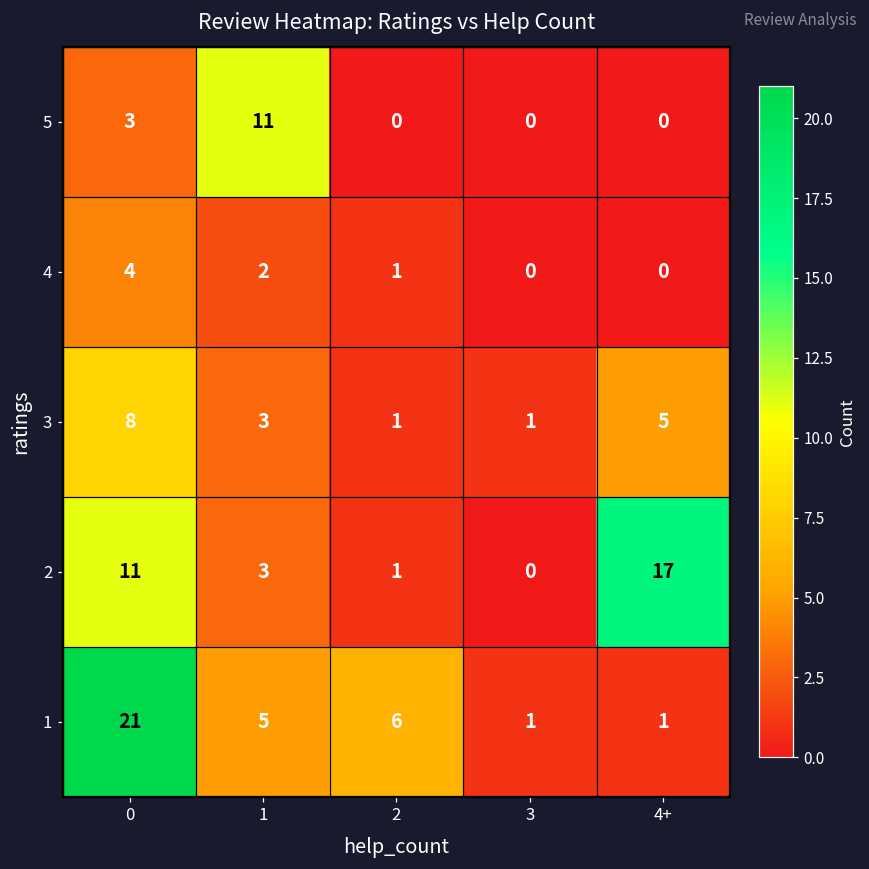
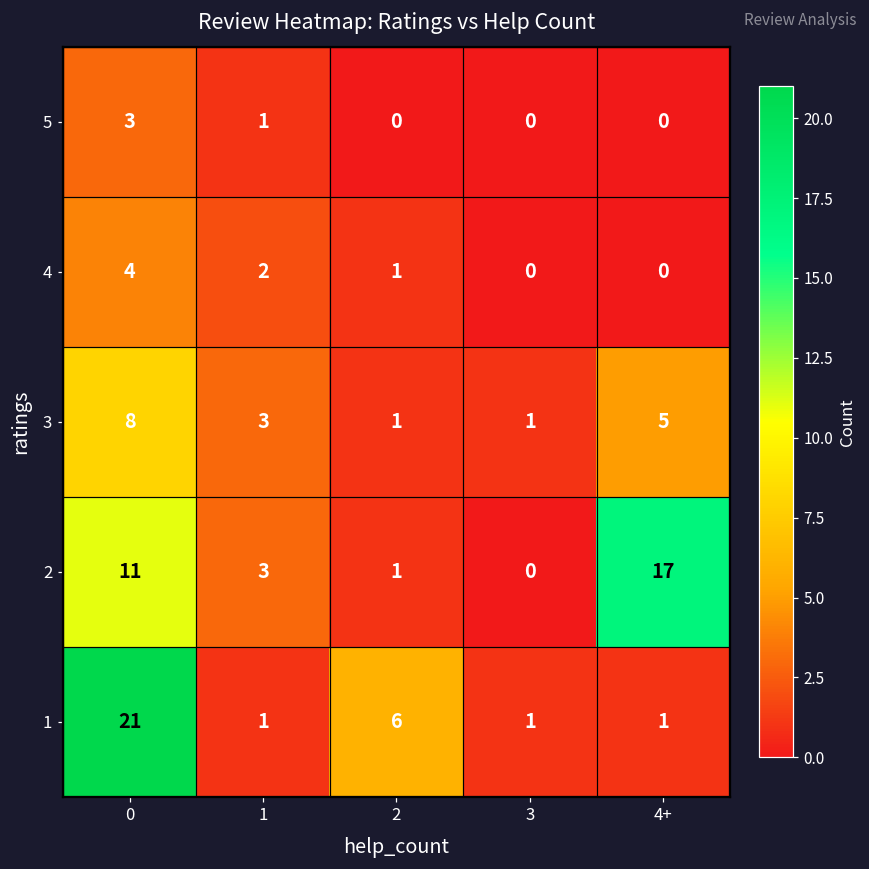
5, 1: 11 -> 1
1, 1: 5 -> 1
